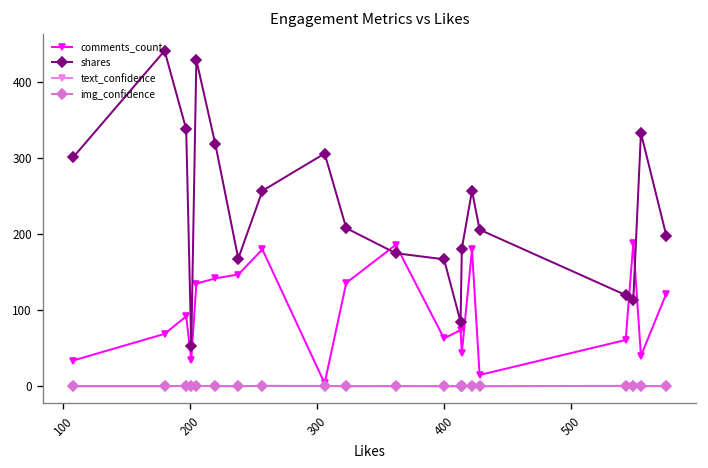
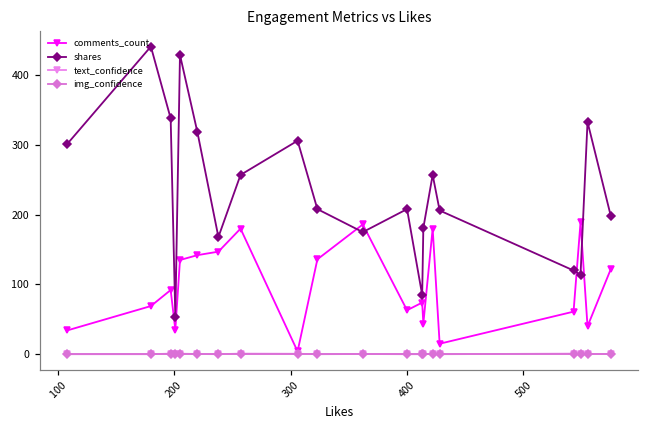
shares, 400: 170 -> 210
